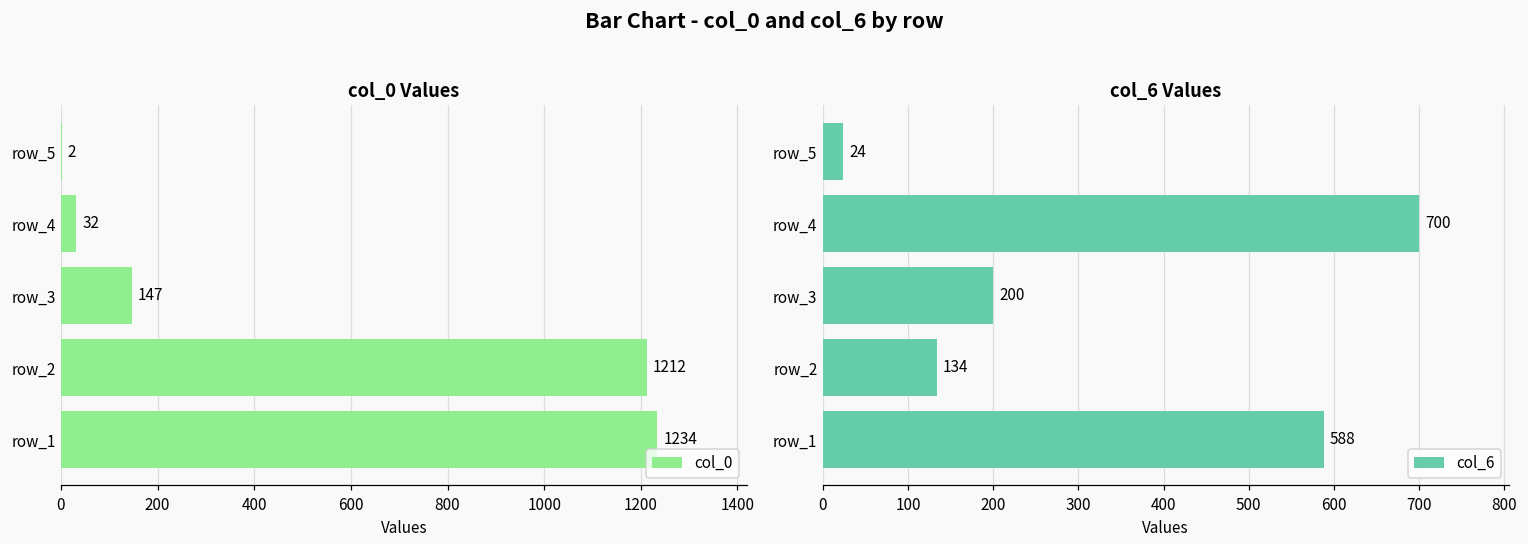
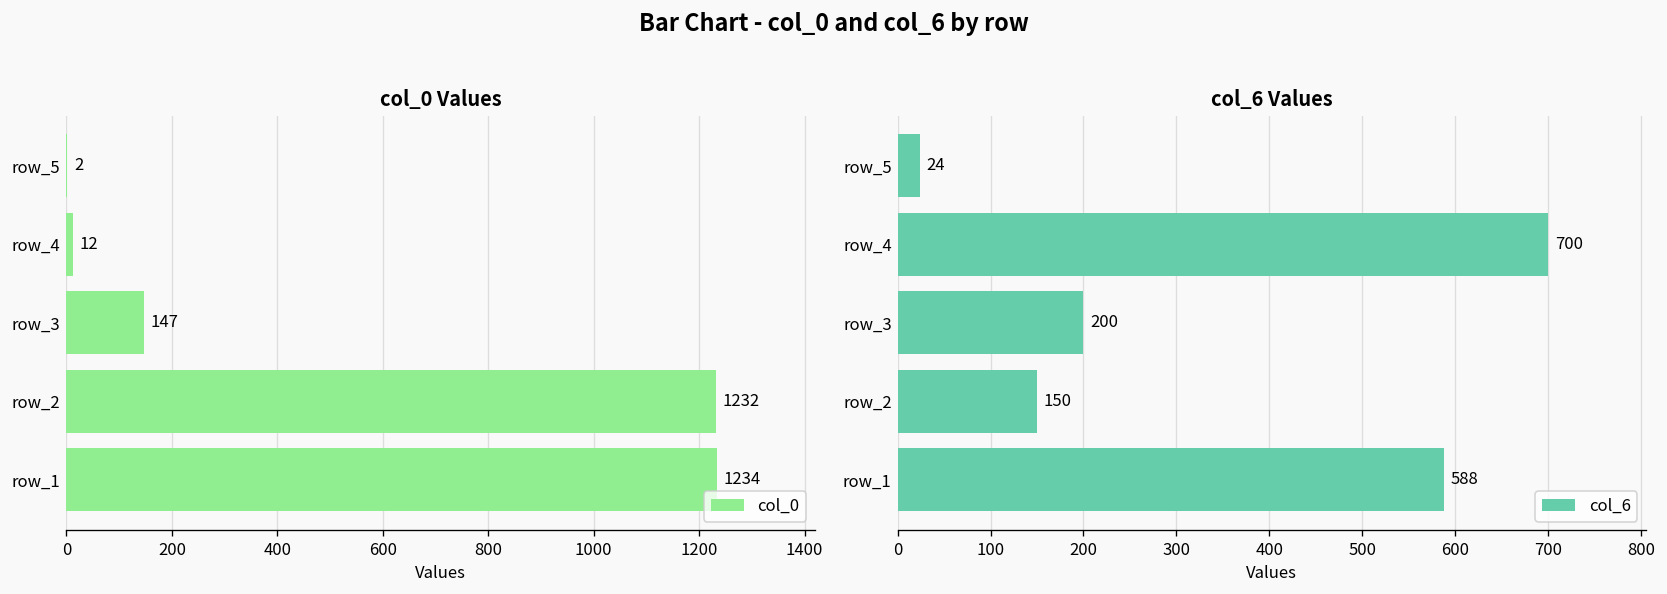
col_0 Values, row_4: 32 -> 12
col_0 Values, row_2: 1212 -> 1232
col_6 Values, row_2: 134 -> 150
